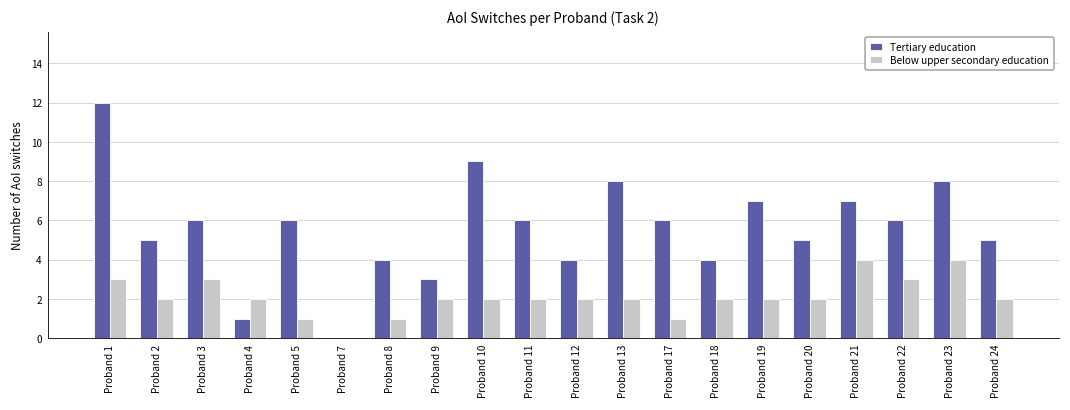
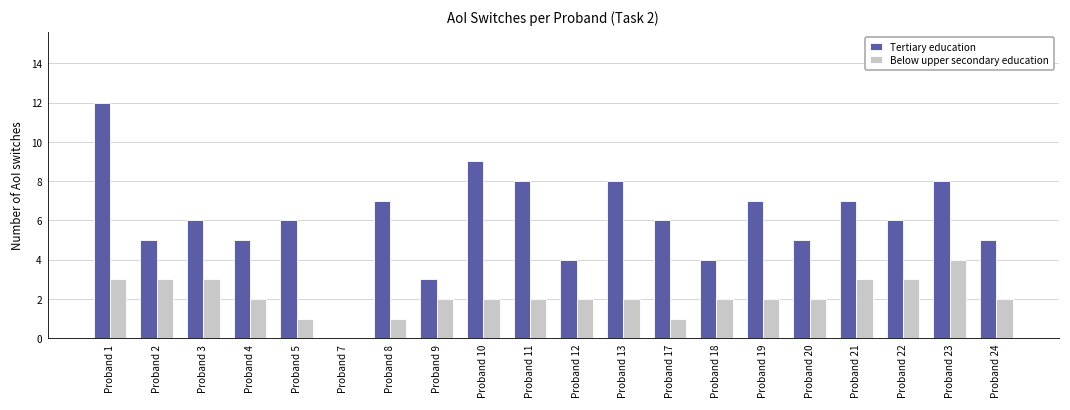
Below upper secondary education, Proband 2: 2 -> 3
Tertiary education, Proband 4: 1 -> 5
Tertiary education, Proband 8: 4 -> 7
Tertiary education, Proband 11: 6 -> 8
Below upper secondary education, Proband 21: 4 -> 3
